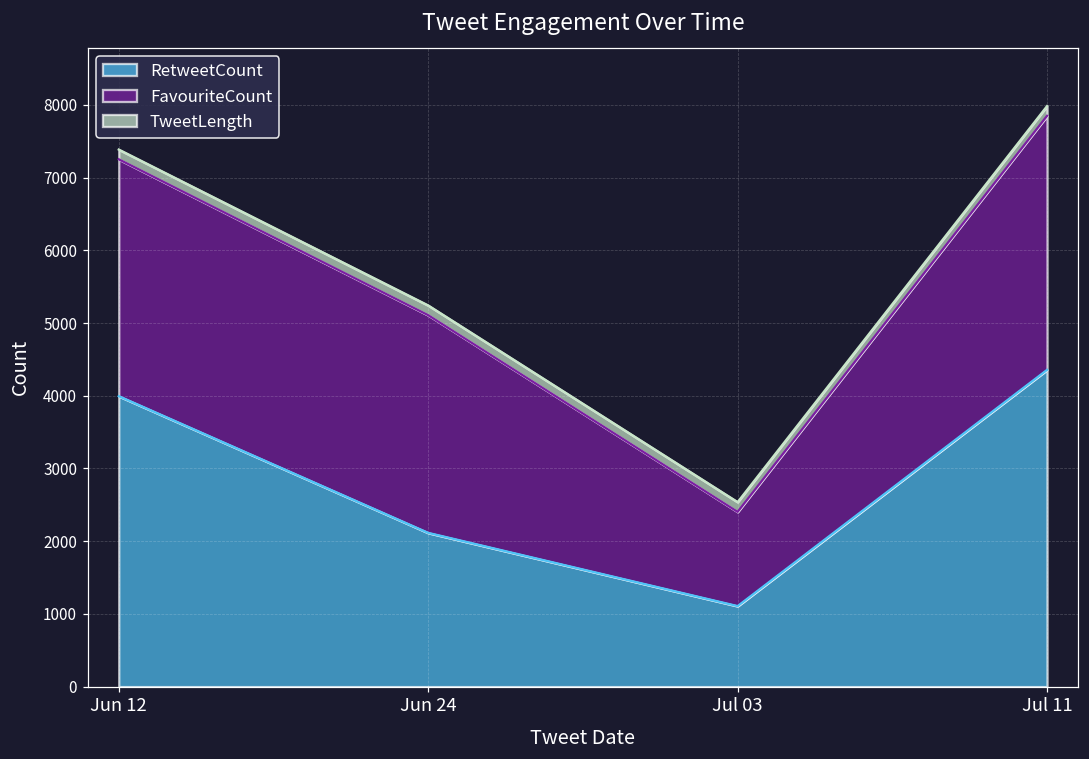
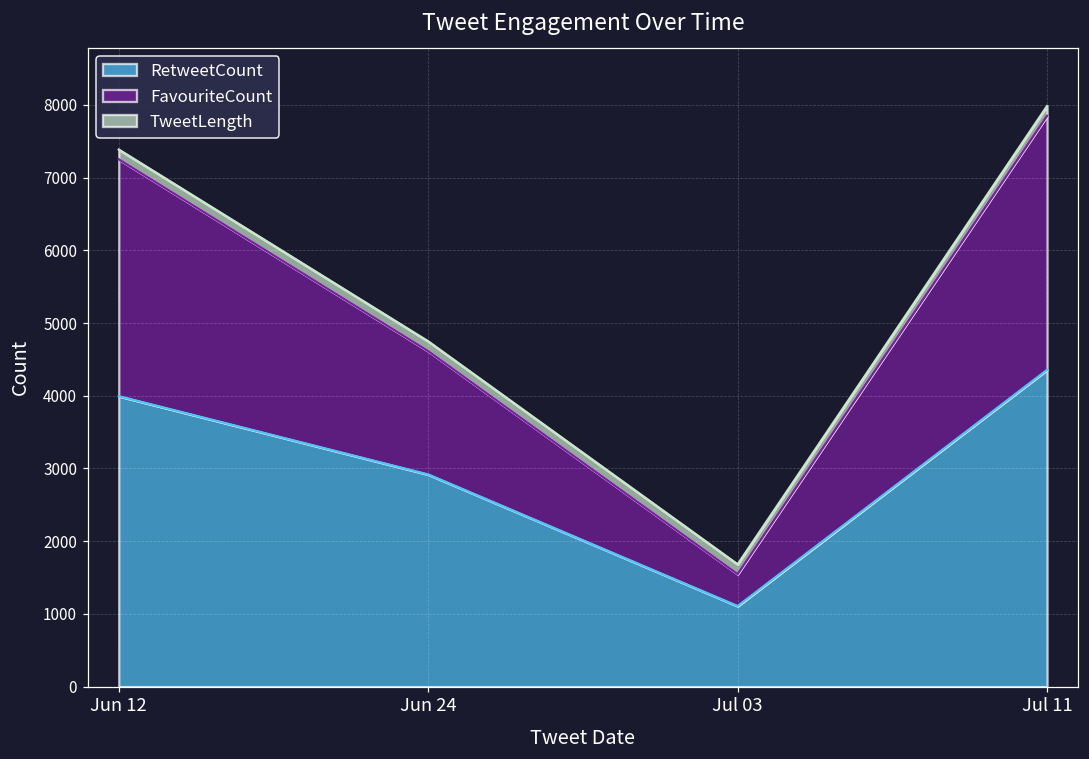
RetweetCount, Jun 24: 2100 -> 2900
FavouriteCount, Jun 24: 3000 -> 1700
FavouriteCount, Jul 03: 1300 -> 400
